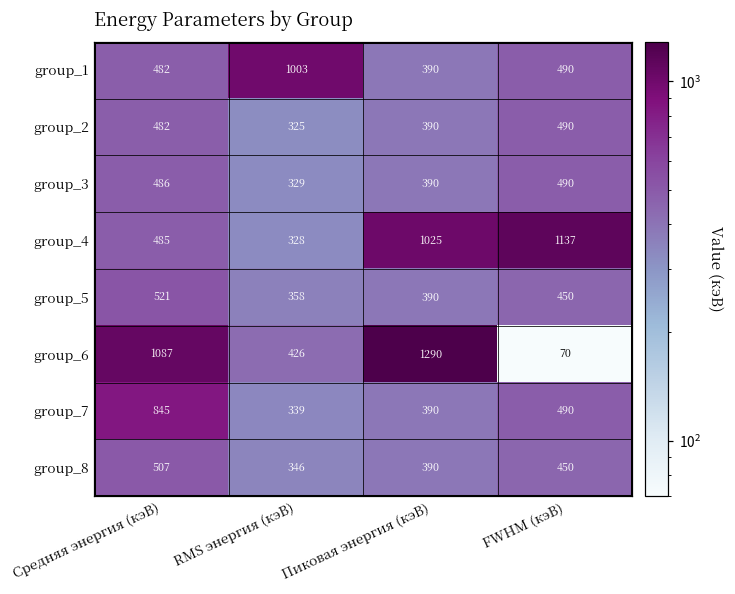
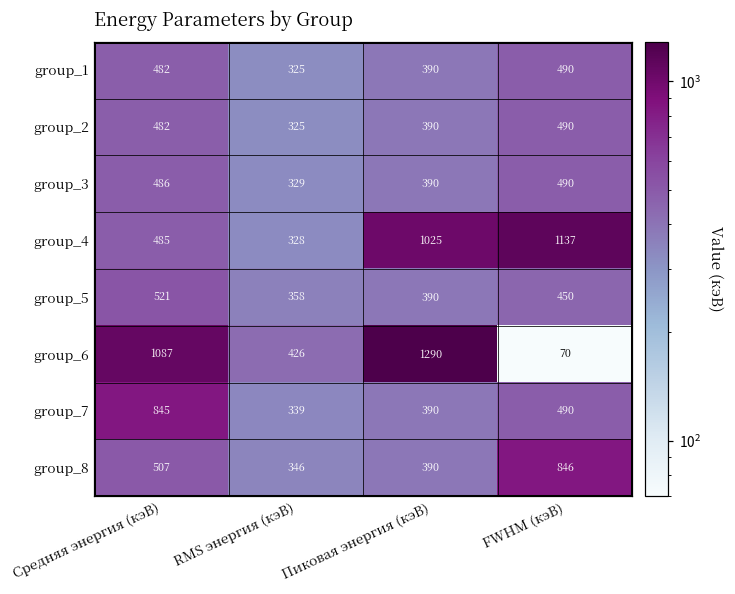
group_1, RMS энергия (кэВ): 1003 -> 325
group_8, FWHM (кэВ): 450 -> 846
